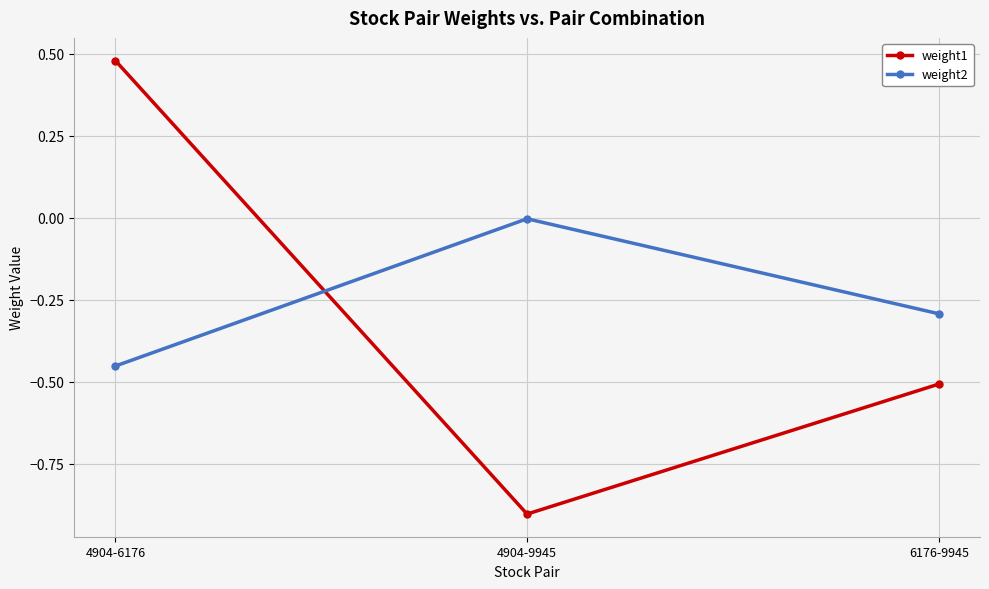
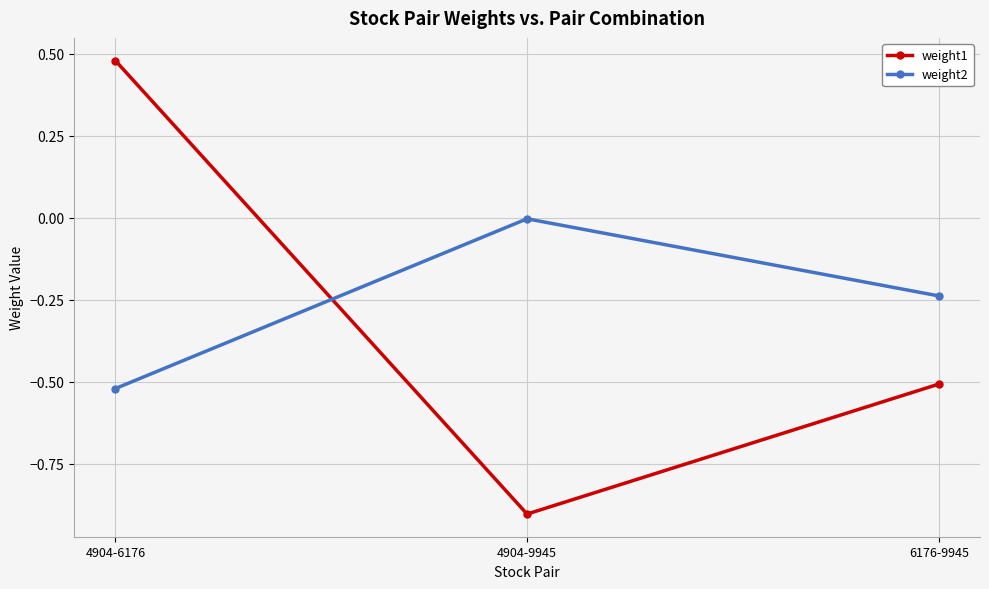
weight2, 4904-6176: -0.45 -> -0.52
weight2, 6176-9945: -0.29 -> -0.24
